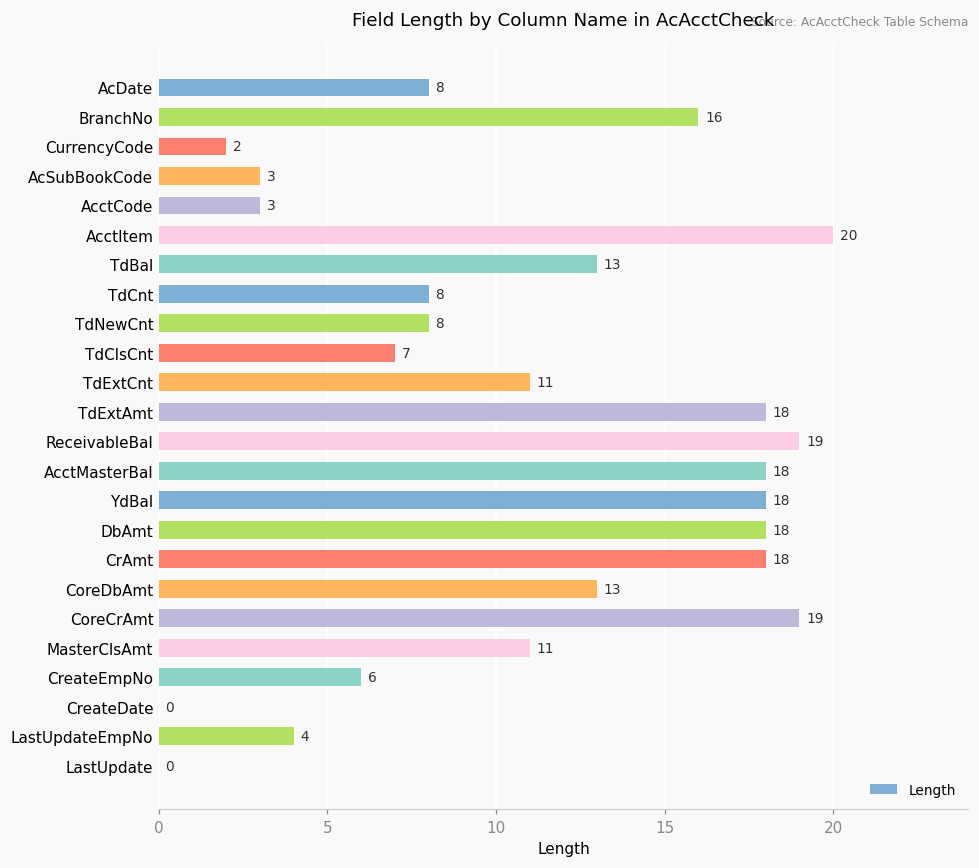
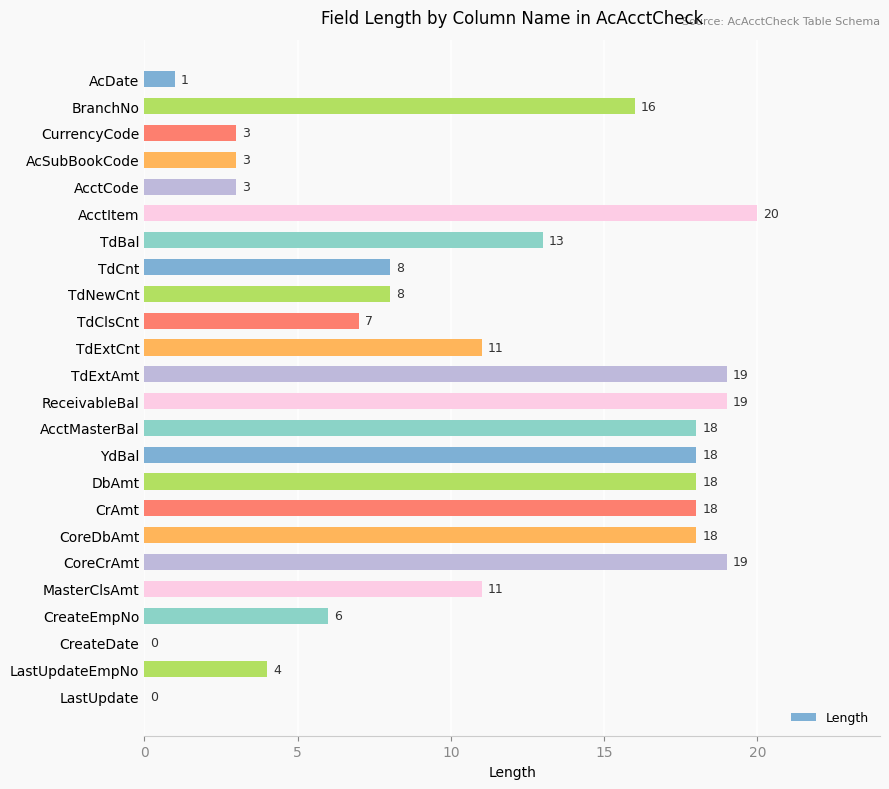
AcDate: 8 -> 1
CurrencyCode: 2 -> 3
TdExtAmt: 18 -> 19
CoreDbAmt: 13 -> 18
